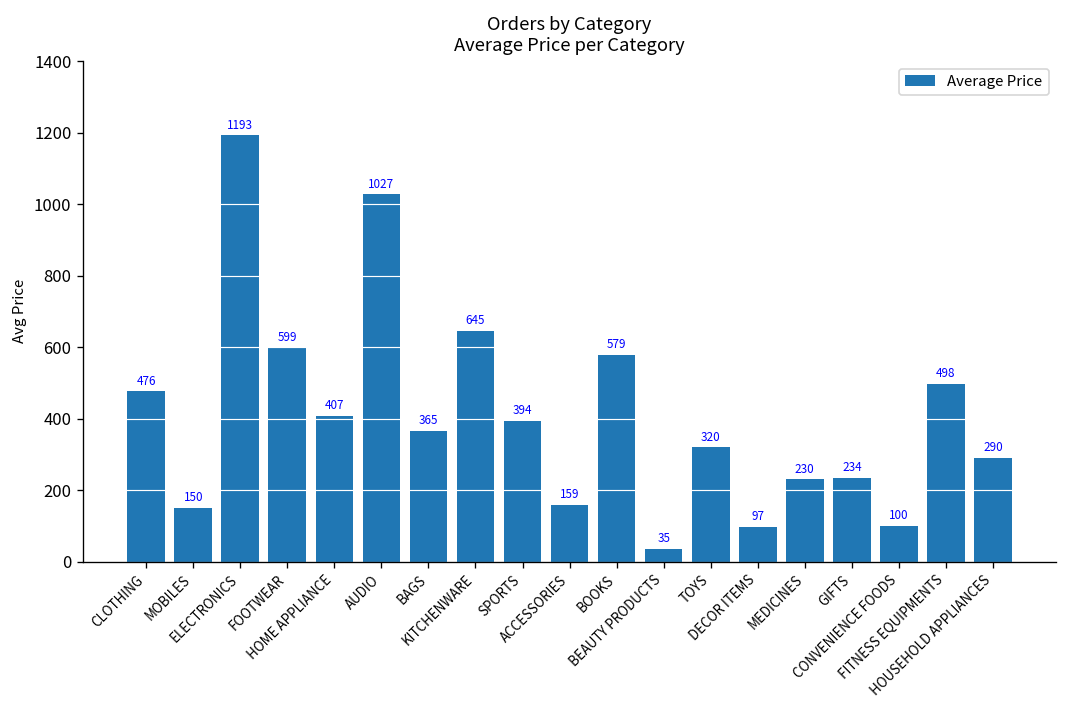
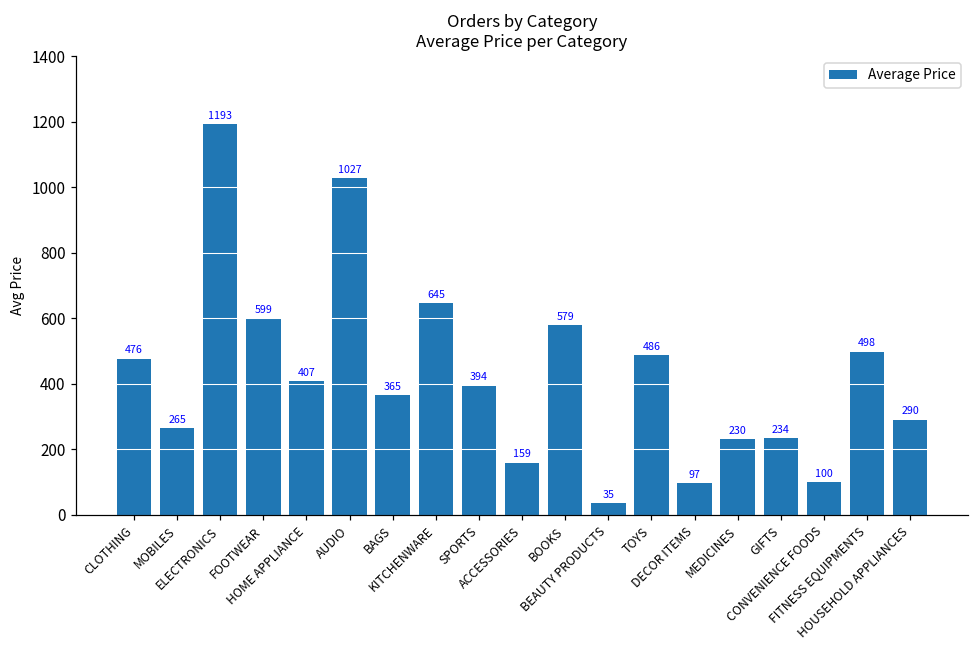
MOBILES: 150 -> 265
TOYS: 320 -> 486
